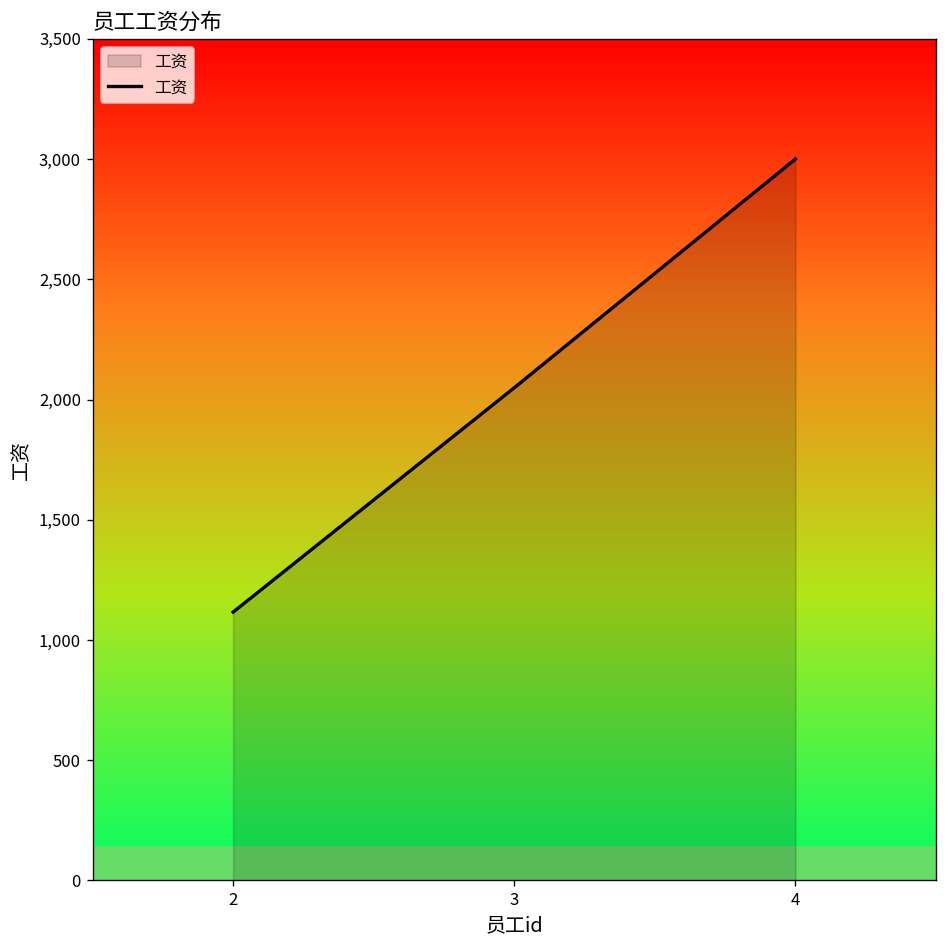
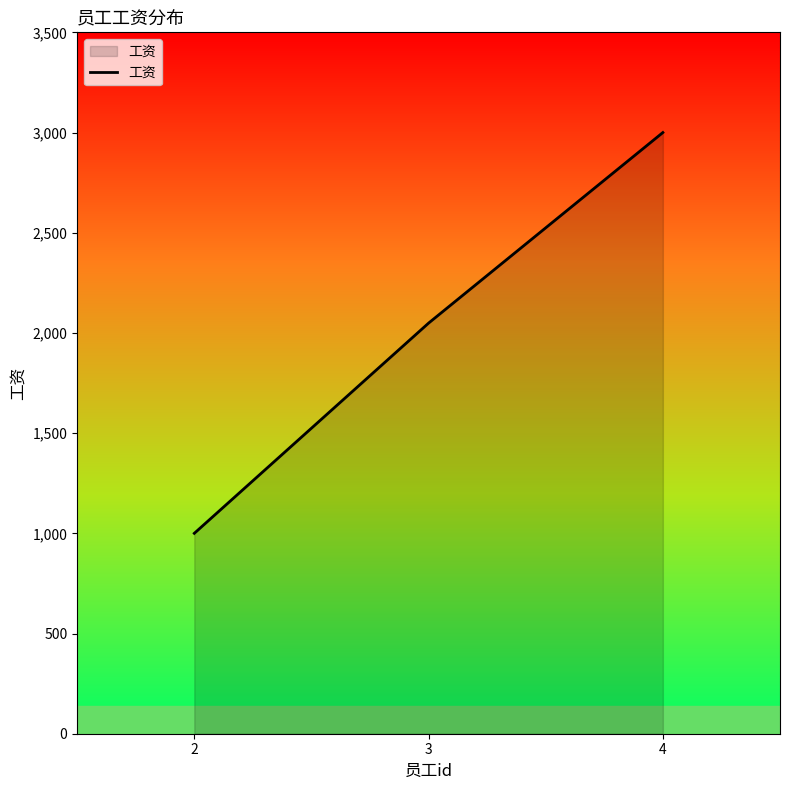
工资, 2: 1,120 -> 1,000
